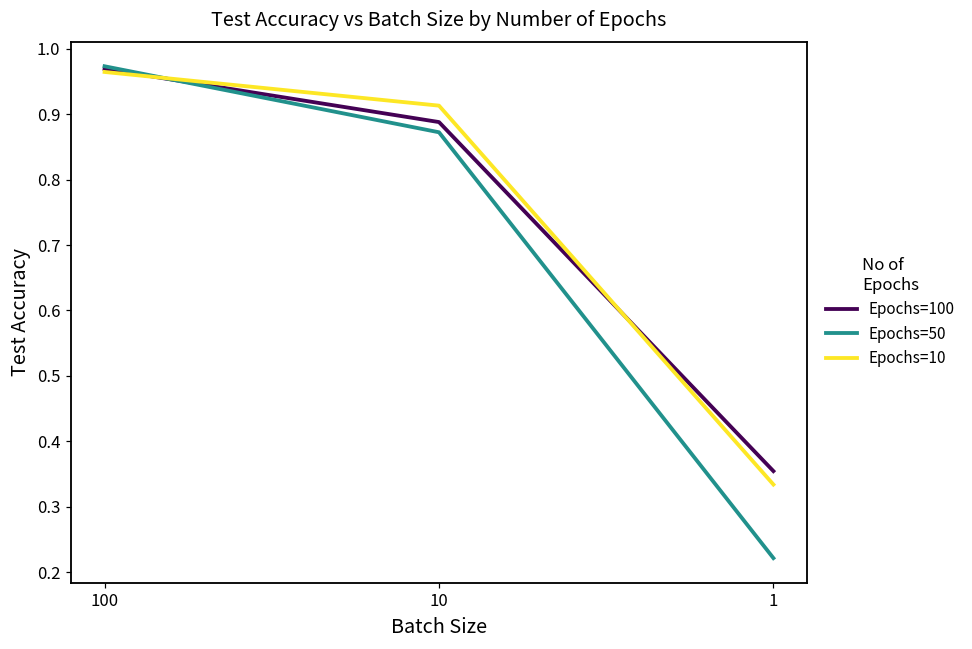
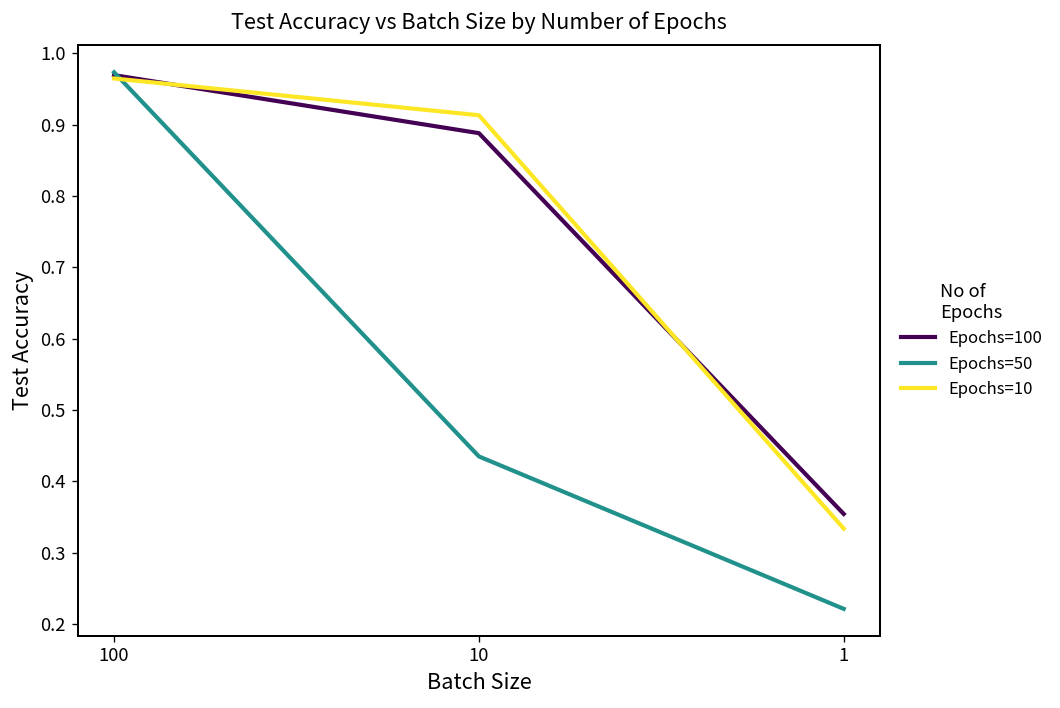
Epochs=50, 10: 0.87 -> 0.44
